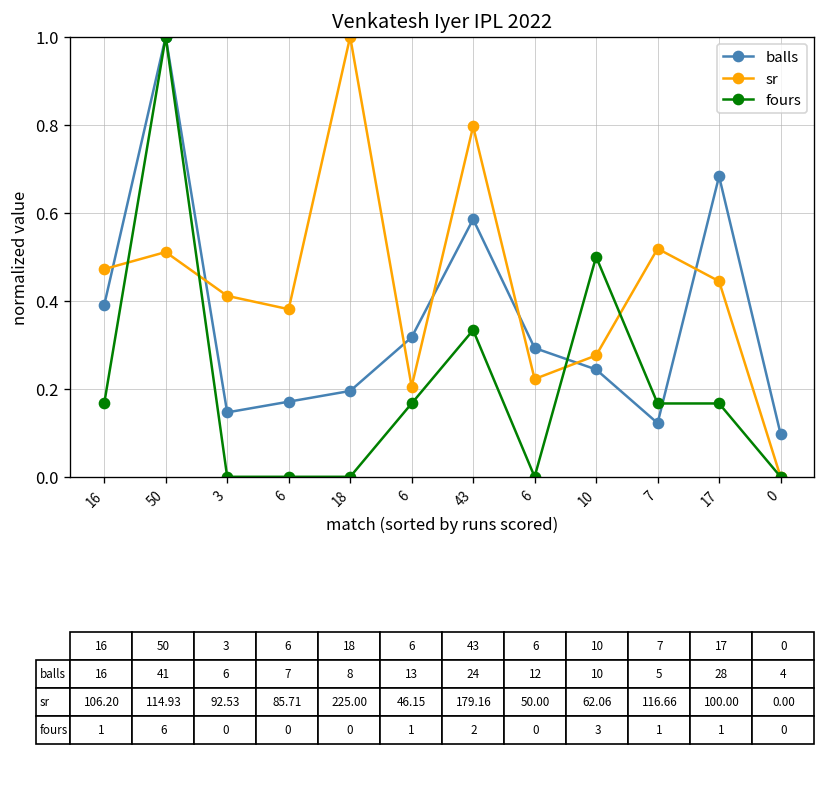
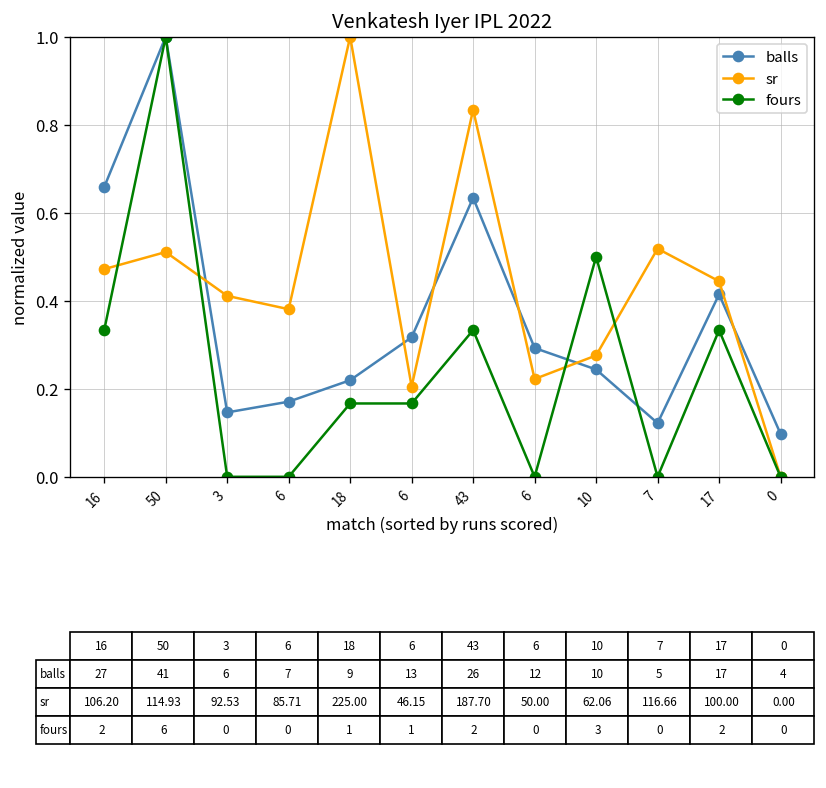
balls, 16: 16 -> 27
fours, 16: 1 -> 2
balls, 18: 8 -> 9
fours, 18: 0 -> 1
balls, 43: 24 -> 26
sr, 43: 179.16 -> 187.70
fours, 7: 1 -> 0
balls, 17: 28 -> 17
fours, 17: 1 -> 2
